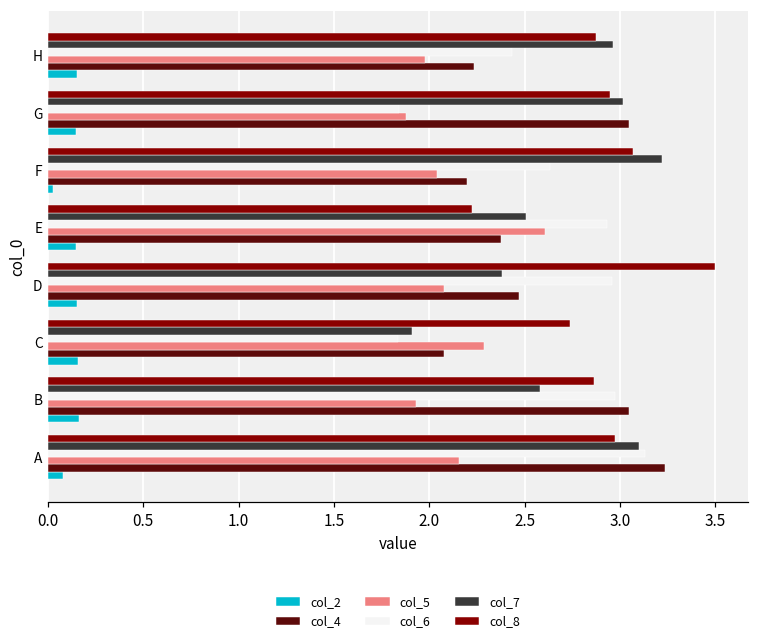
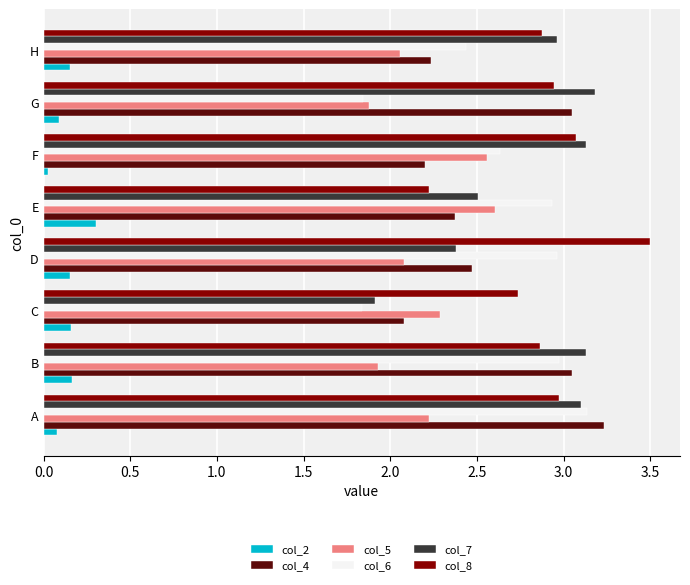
col_5, H: 1.98 -> 2.05
col_7, G: 3.02 -> 3.18
col_2, G: 0.15 -> 0.09
col_7, F: 3.22 -> 3.13
col_5, F: 2.04 -> 2.56
col_2, E: 0.15 -> 0.30
col_7, B: 2.58 -> 3.13
col_5, A: 2.16 -> 2.22
